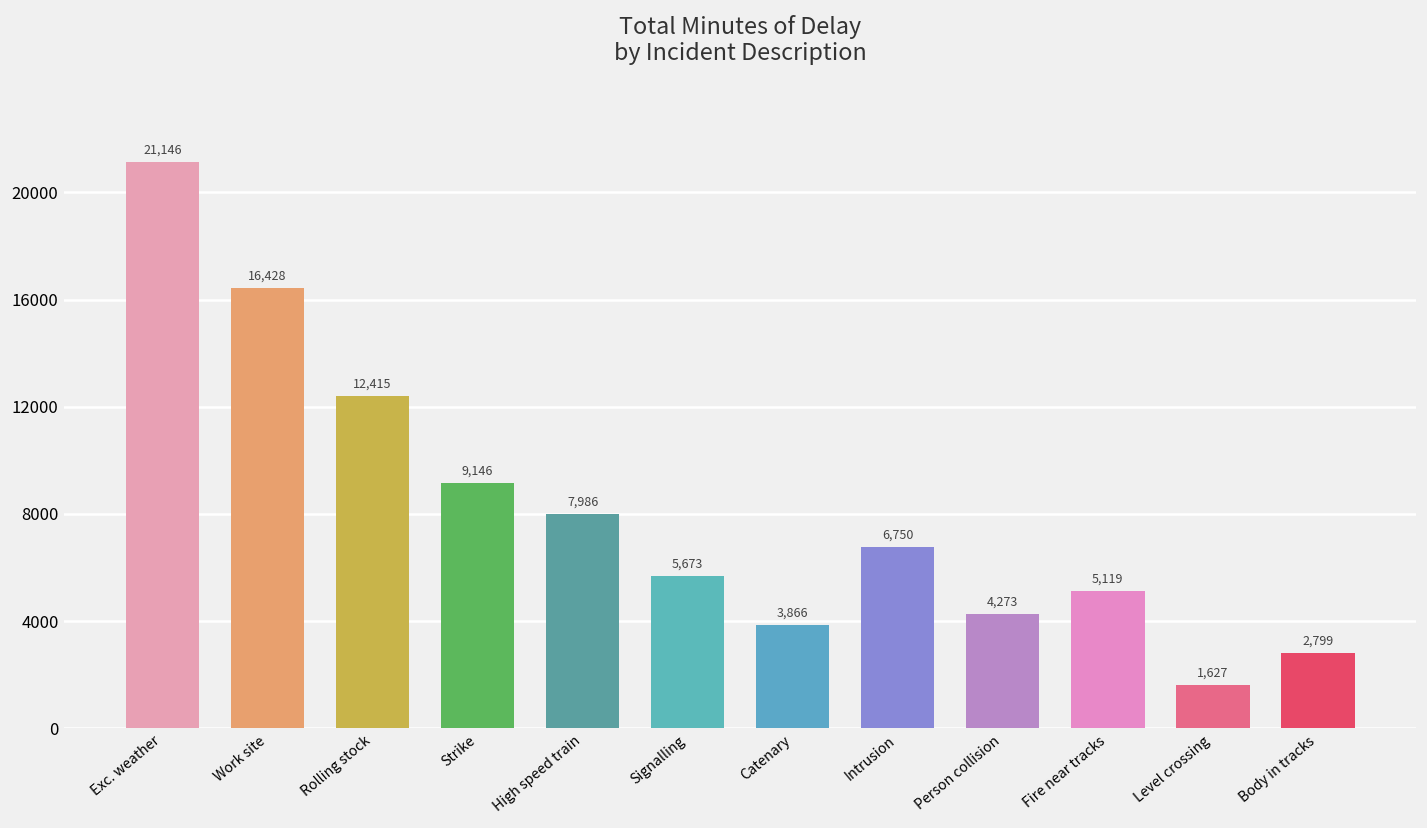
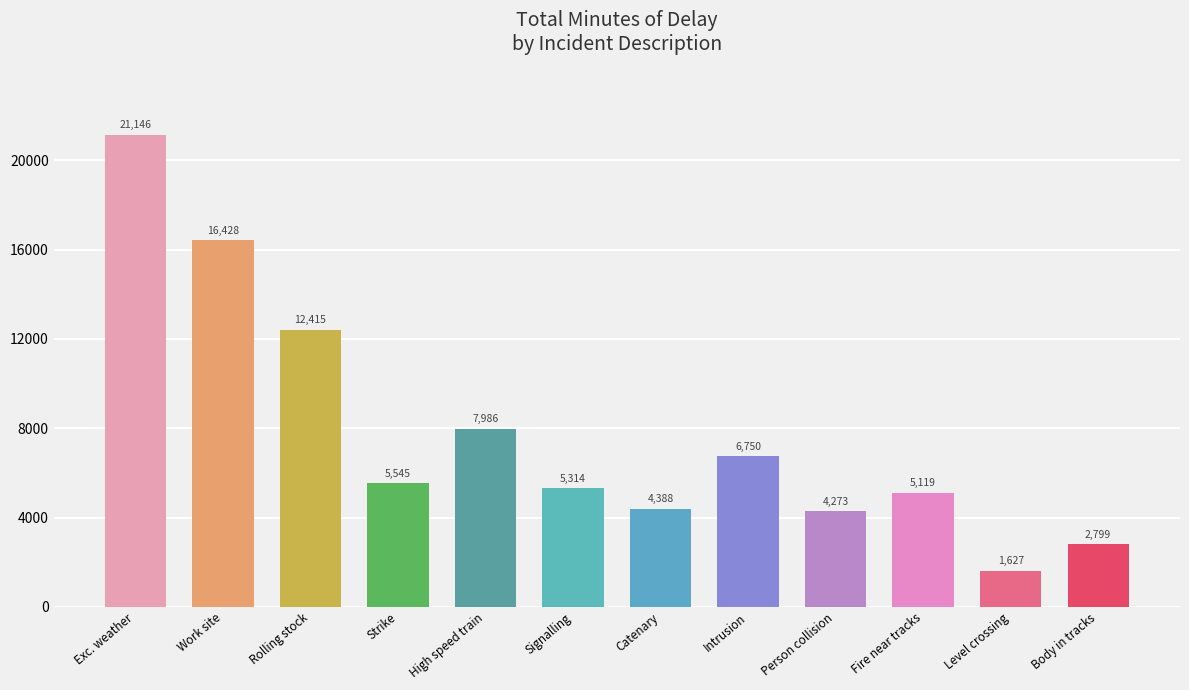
Strike: 9,146 -> 5,545
Signalling: 5,673 -> 5,314
Catenary: 3,866 -> 4,388
